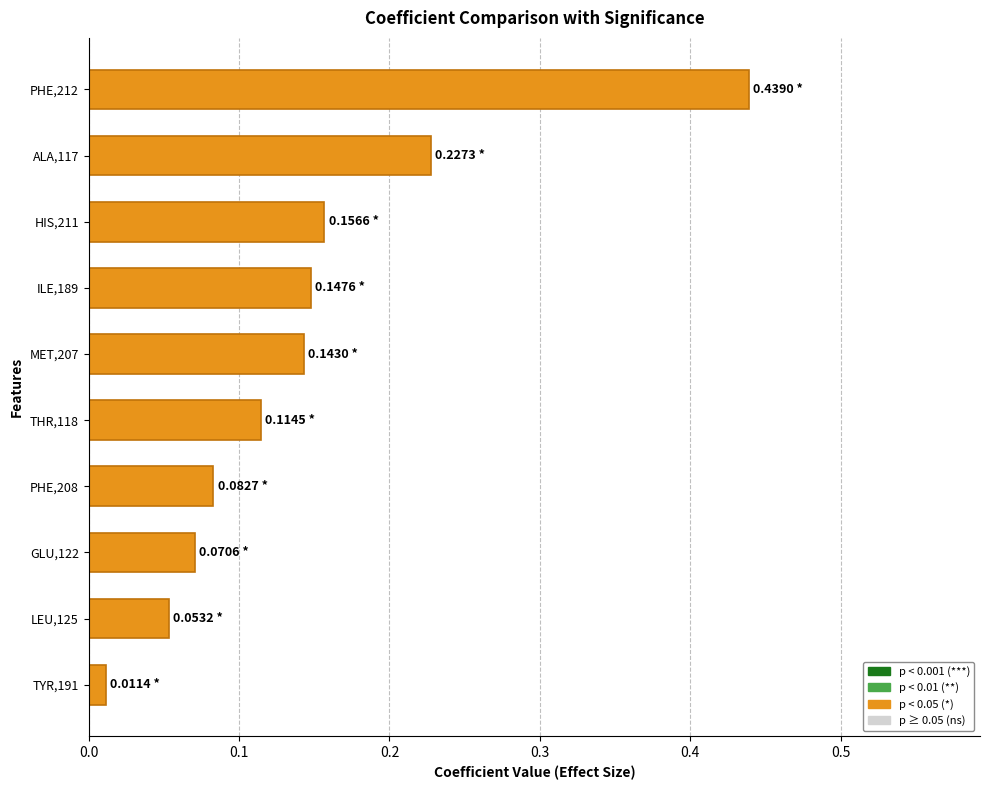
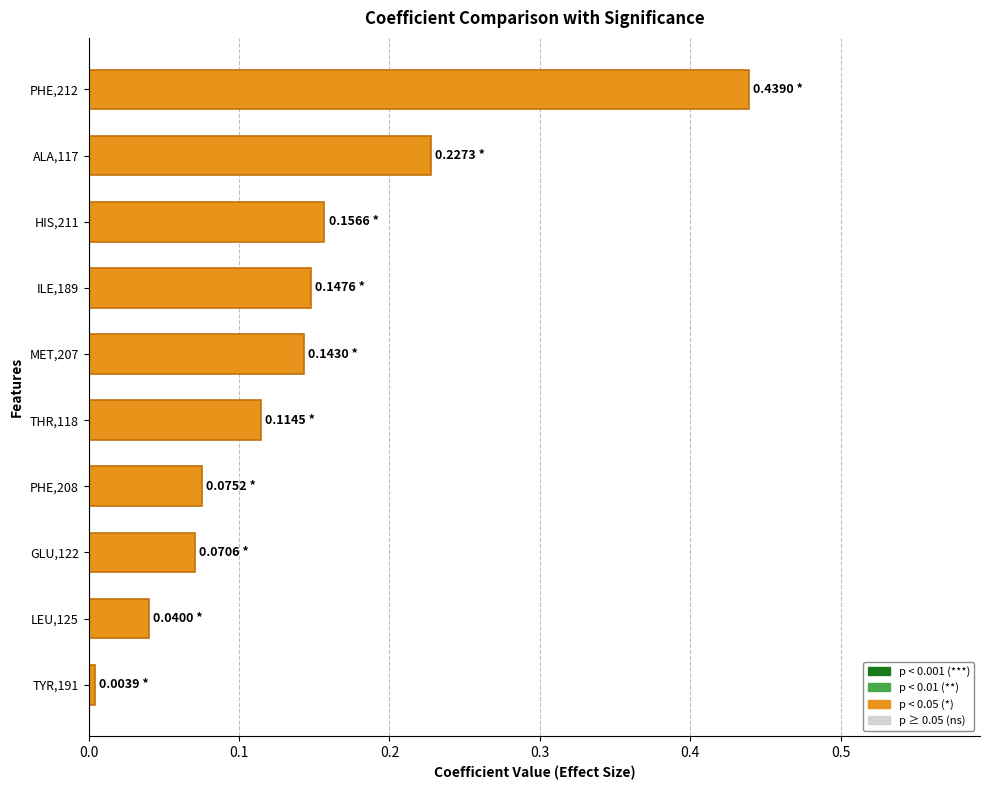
PHE,208: 0.0827 -> 0.0752
LEU,125: 0.0532 -> 0.0400
TYR,191: 0.0114 -> 0.0039
